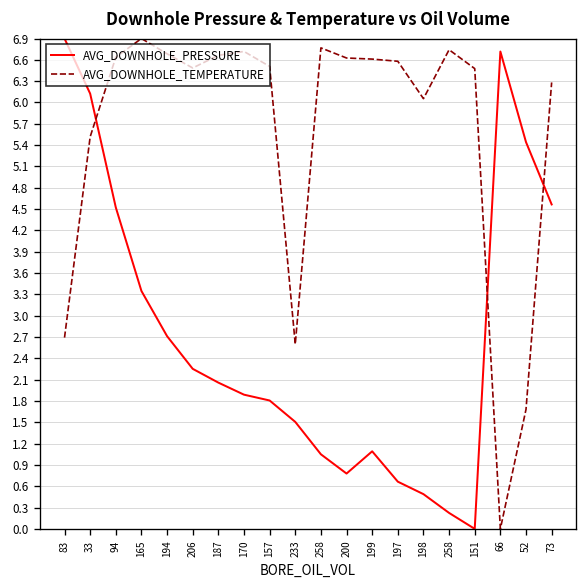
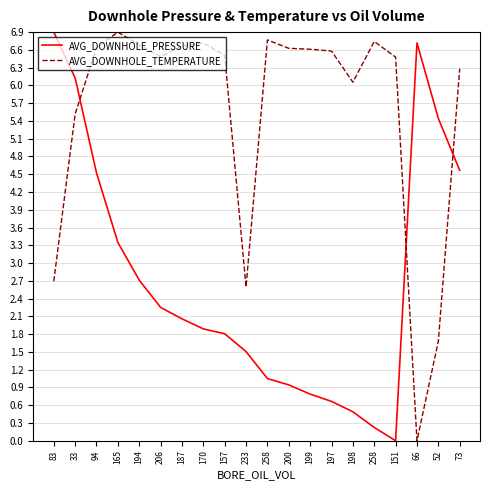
AVG_DOWNHOLE_PRESSURE, 200: 0.8 -> 0.9
AVG_DOWNHOLE_PRESSURE, 199: 1.1 -> 0.8
